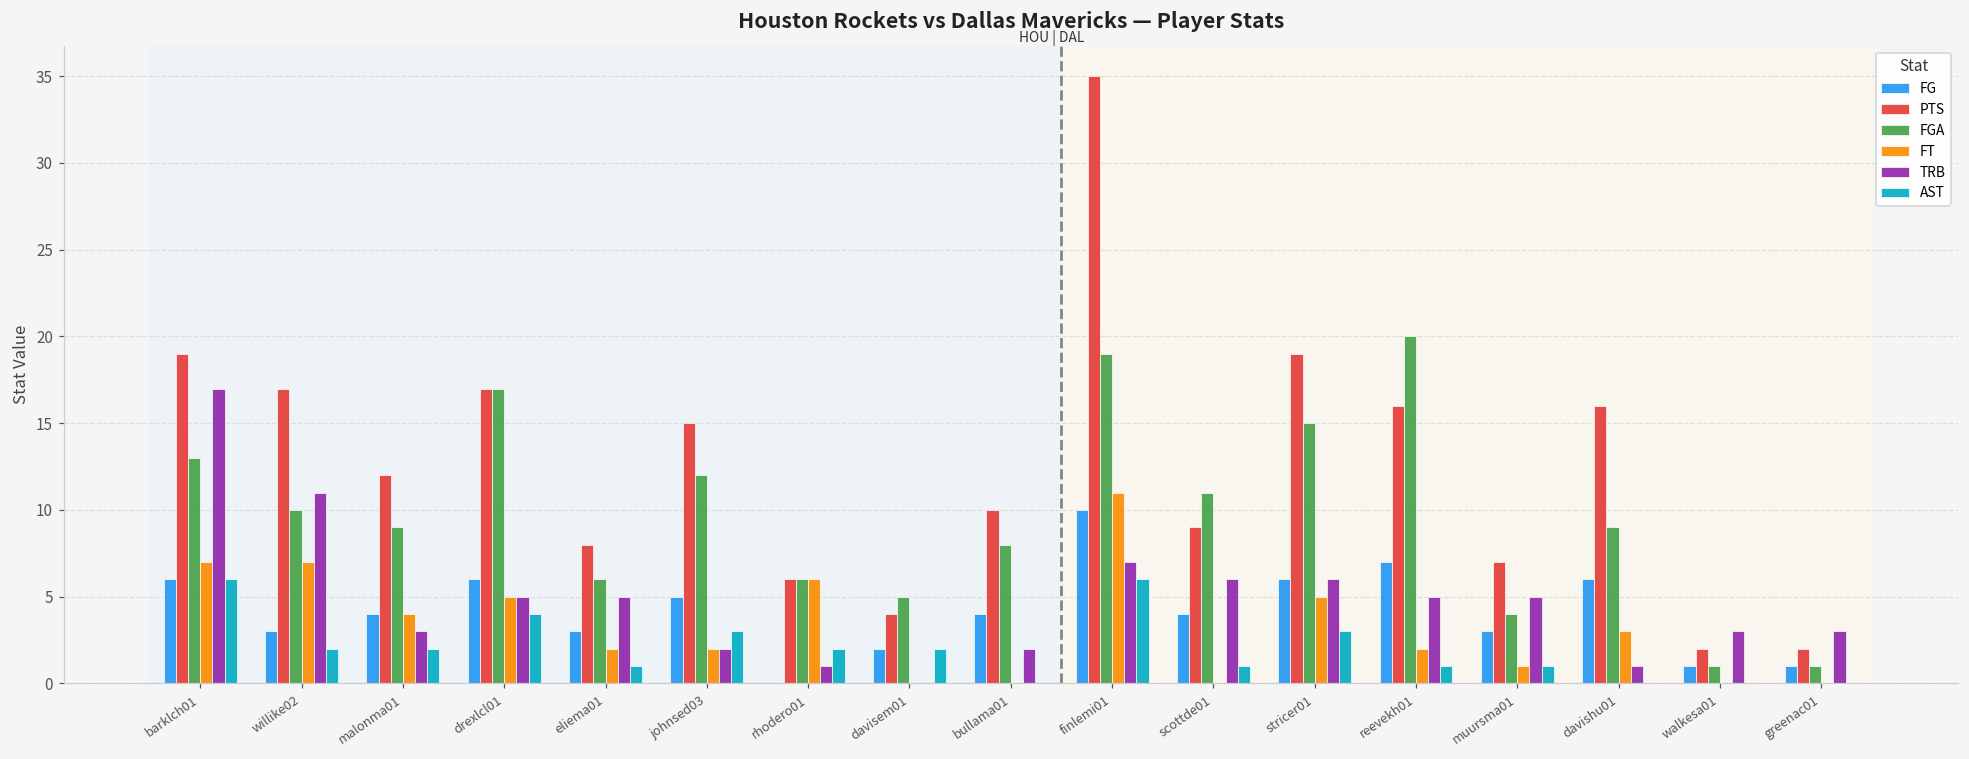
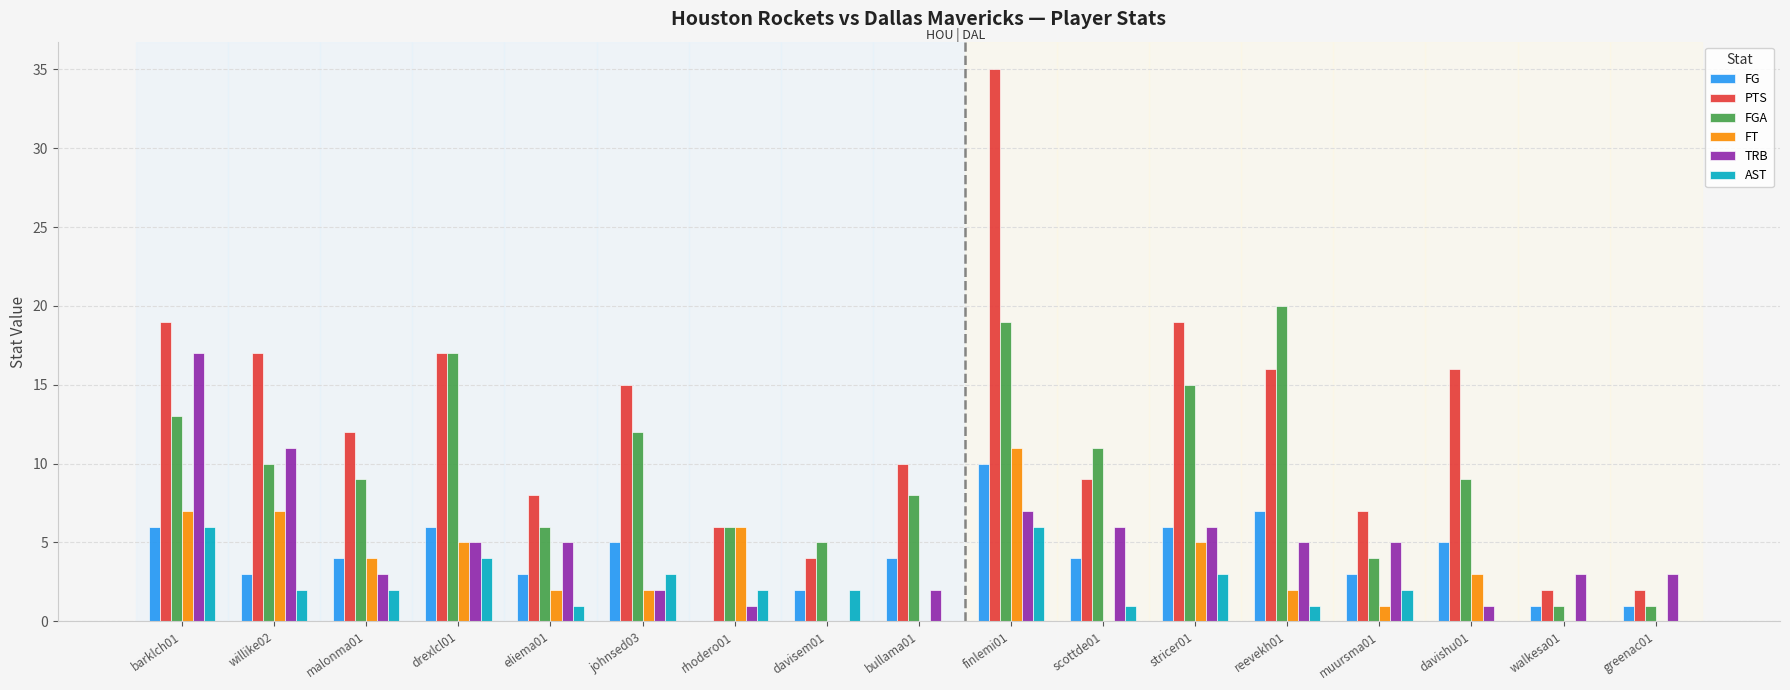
AST, muursma01: 1 -> 2
FG, davishu01: 6 -> 5
